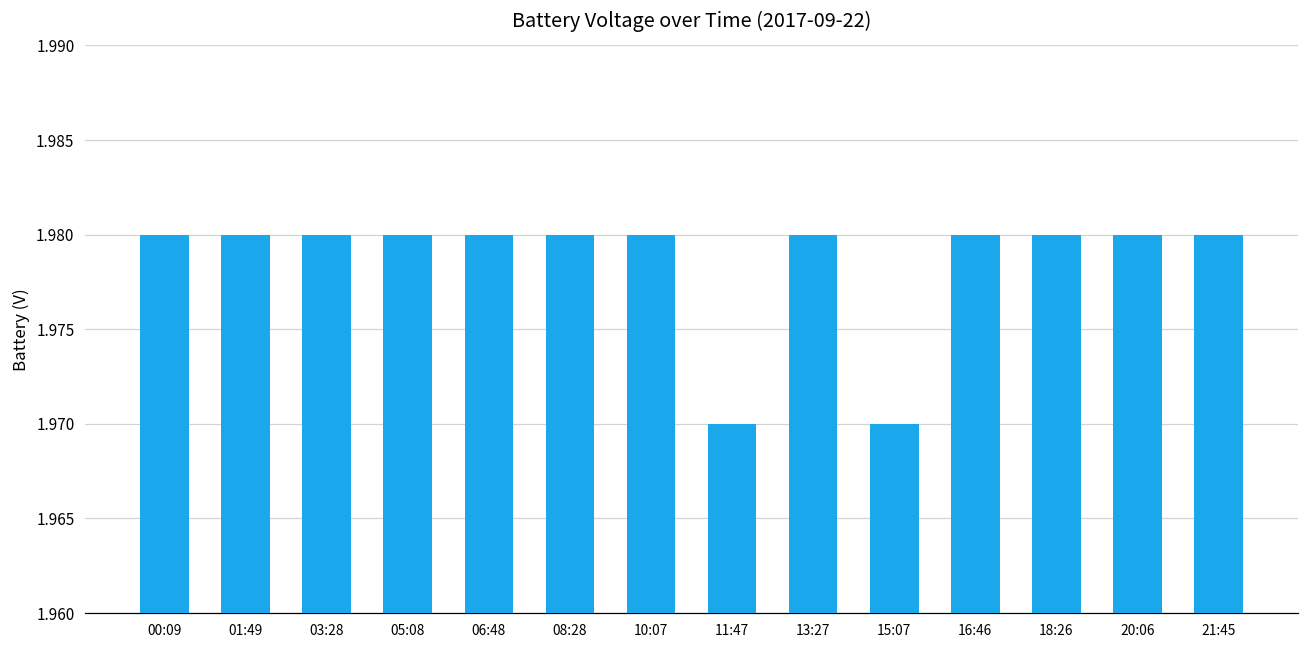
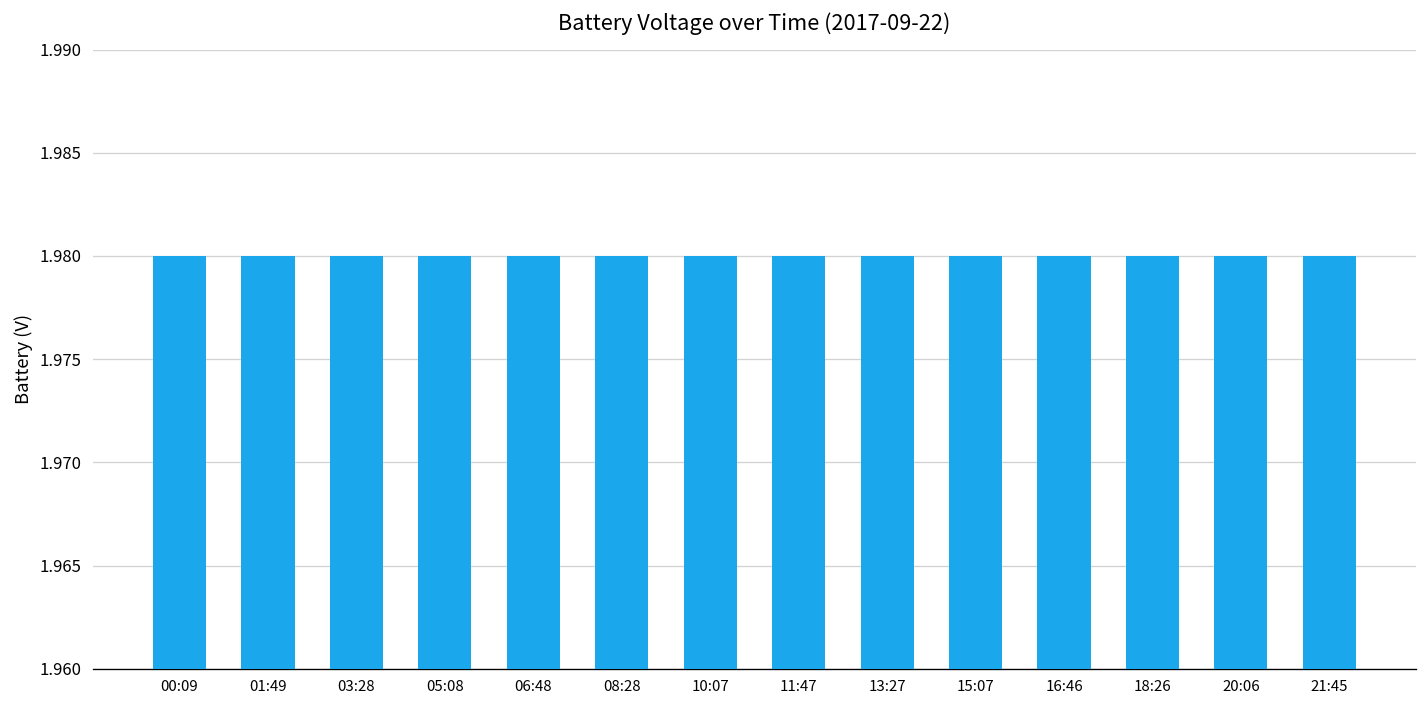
11:47: 1.97 -> 1.98
15:07: 1.97 -> 1.98
